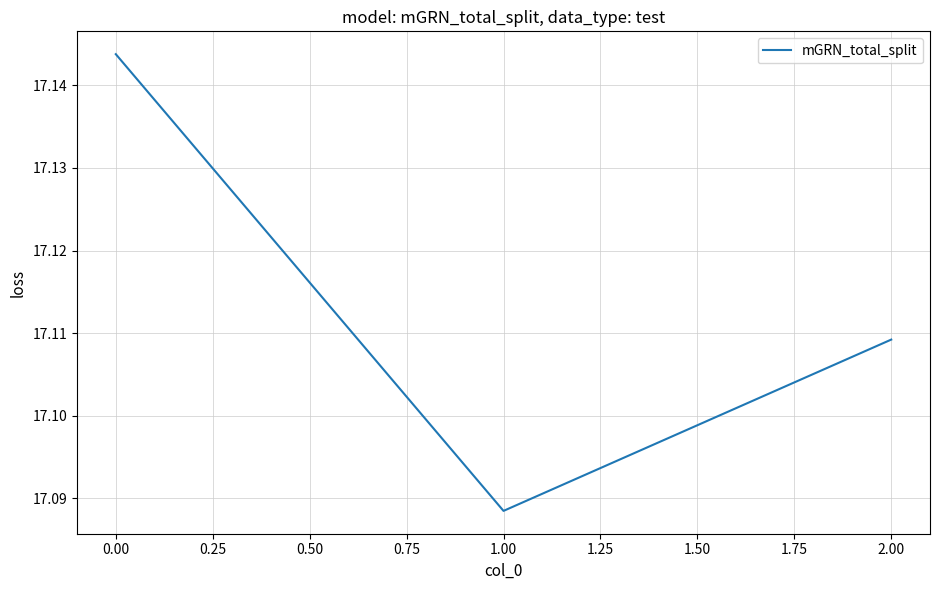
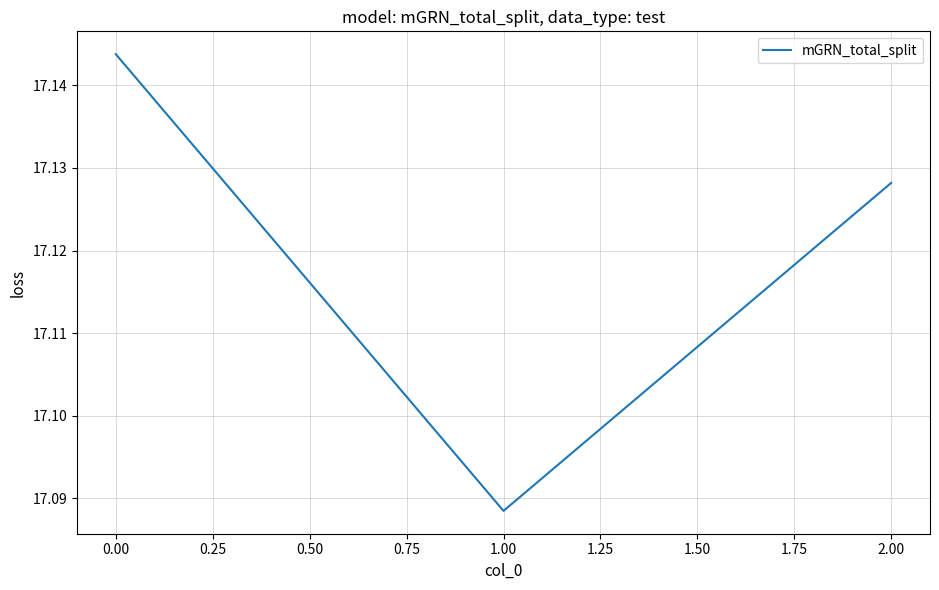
2.00: 17.109 -> 17.128
